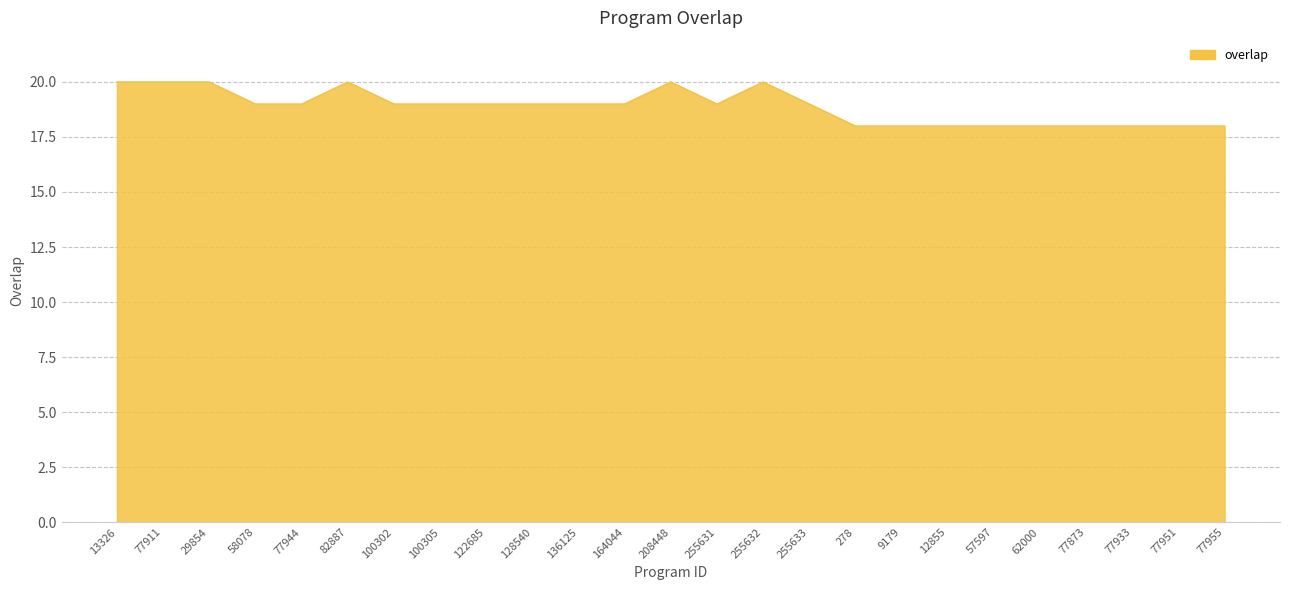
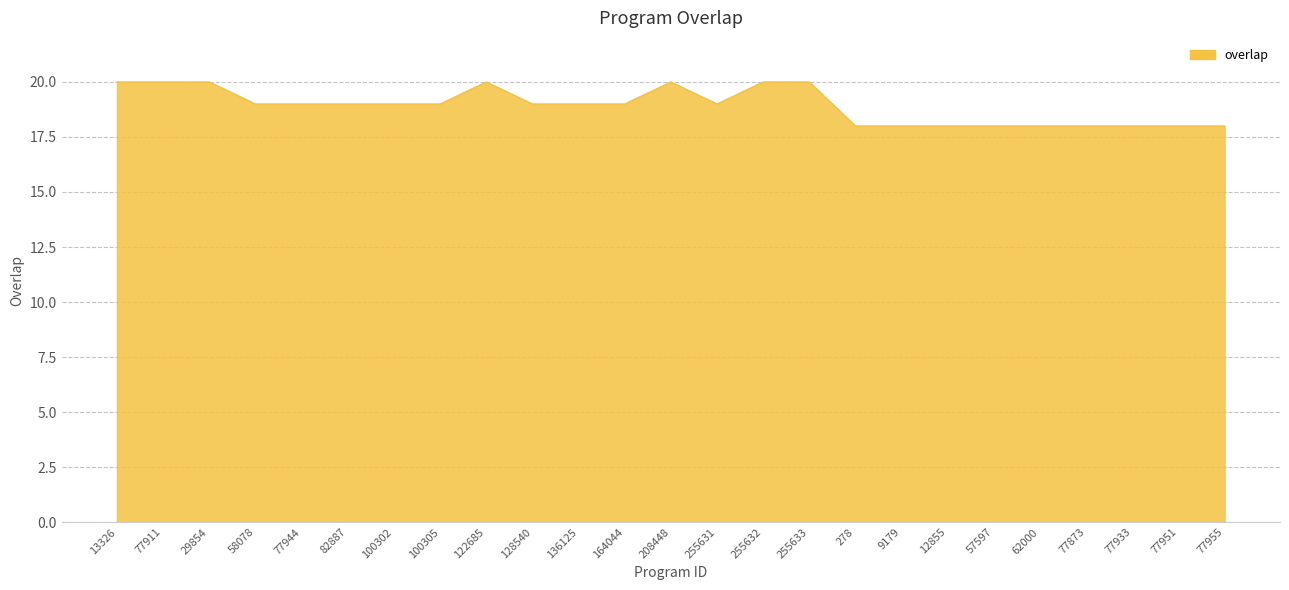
82887: 20 -> 19
122685: 19 -> 20
255633: 19 -> 20
